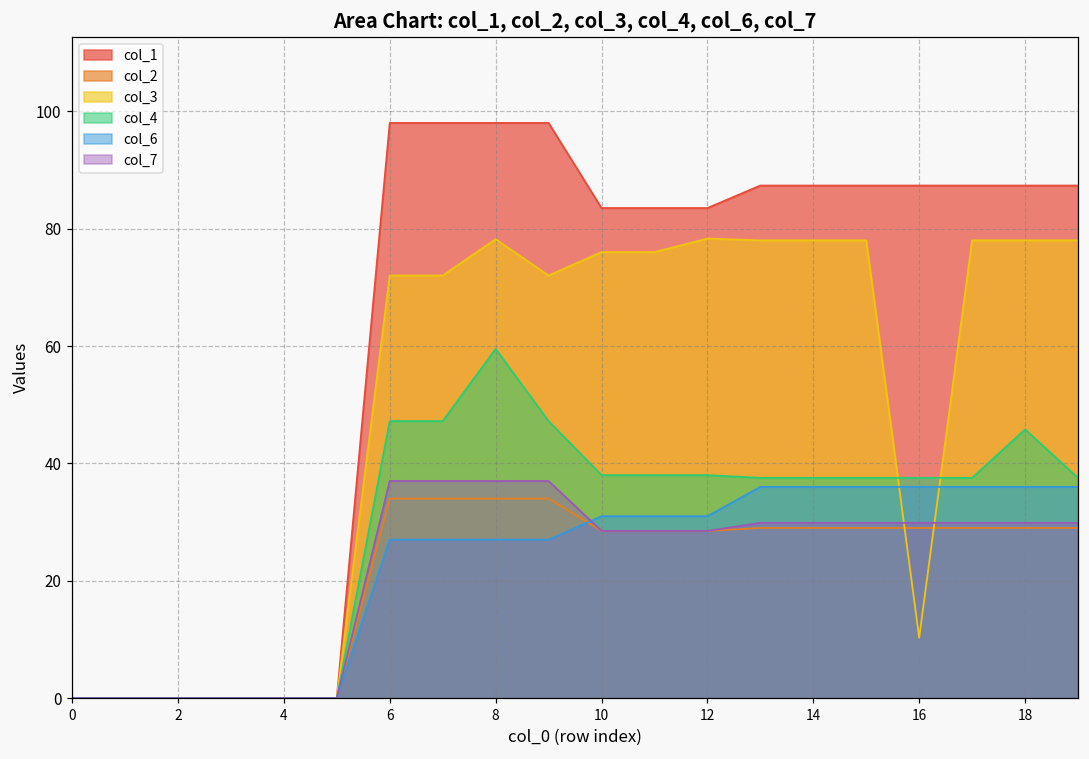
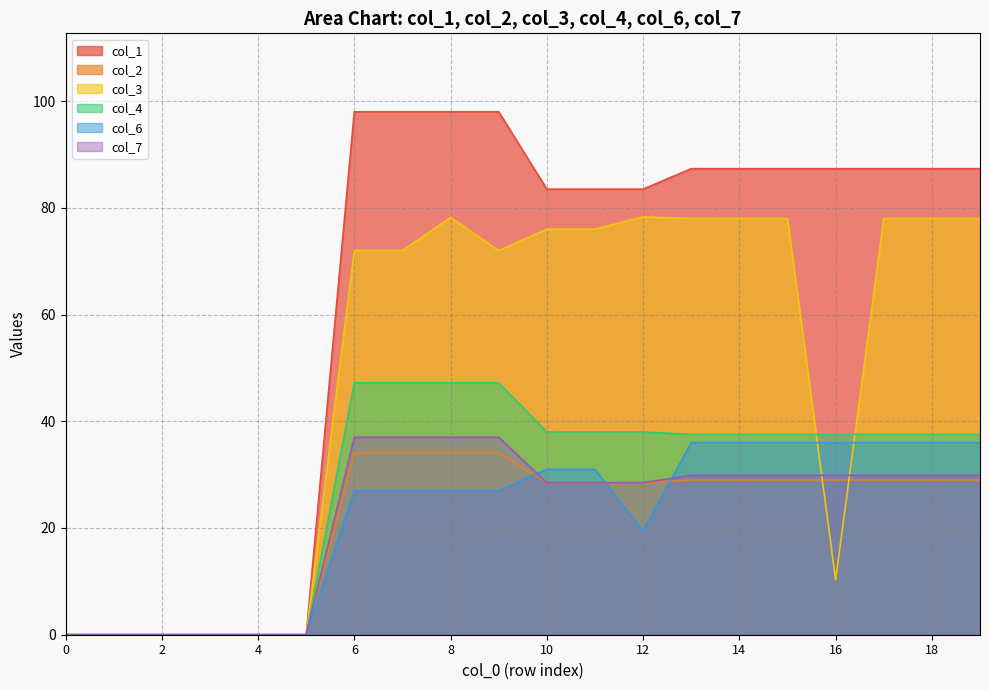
col_4, 8: 60 -> 47
col_6, 12: 31 -> 19
col_4, 18: 46 -> 38
